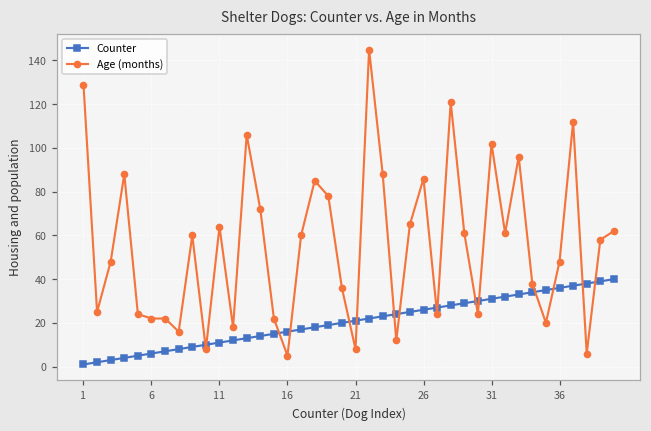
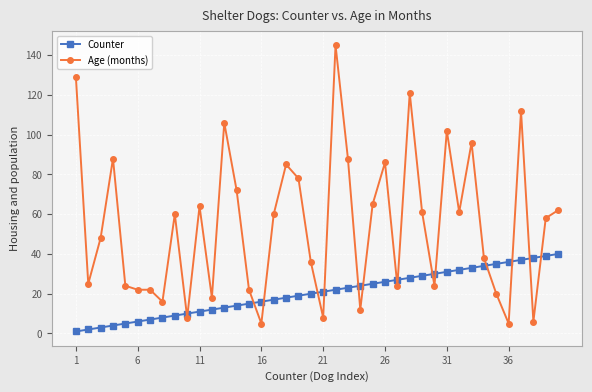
Age (months), 36: 48 -> 5
